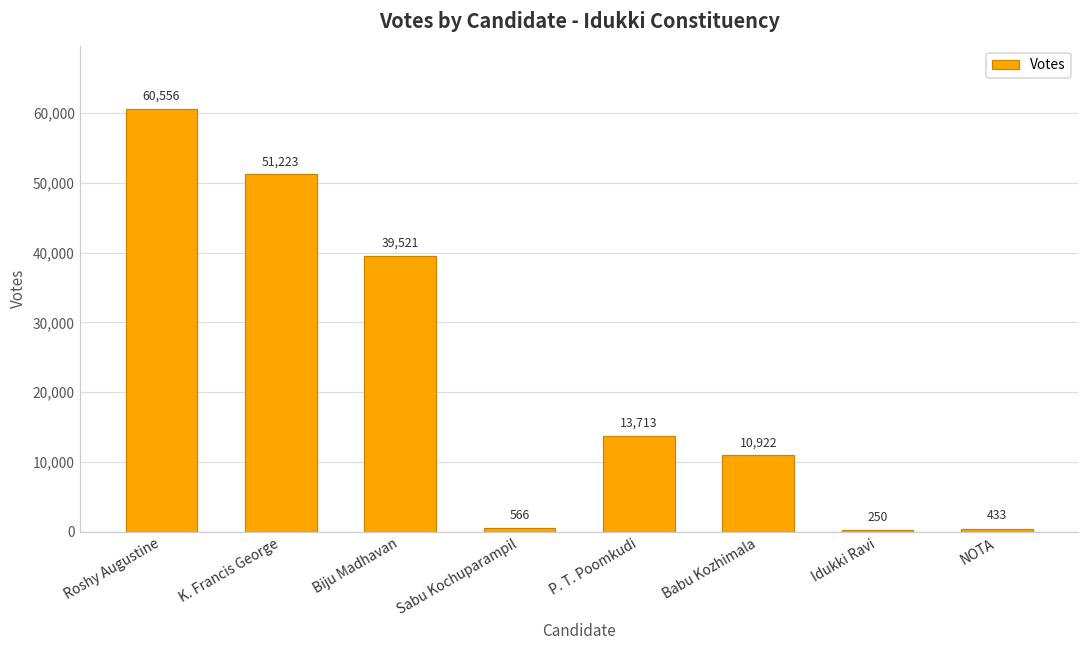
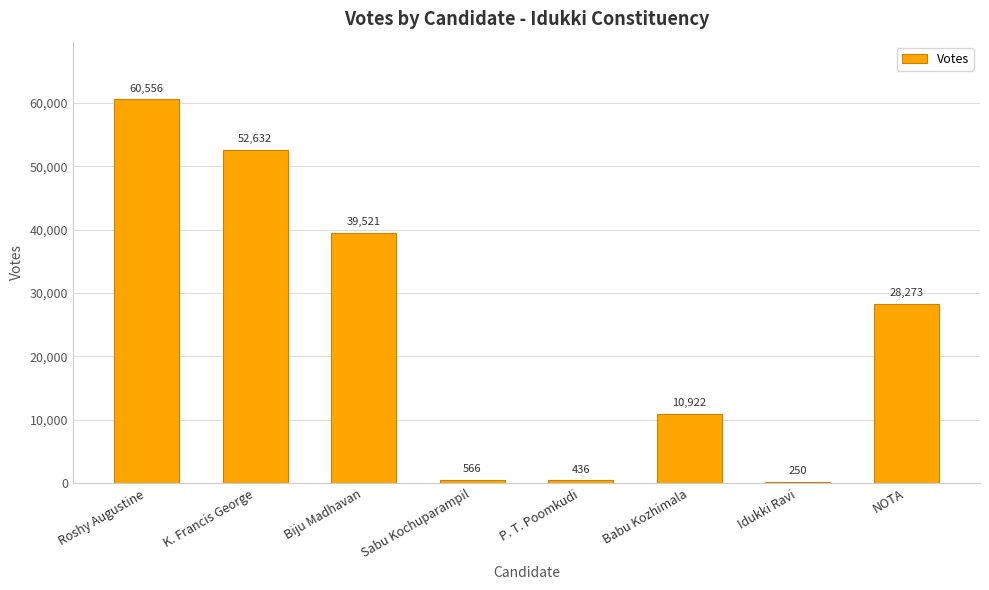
K. Francis George: 51,223 -> 52,632
P. T. Poomkudi: 13,713 -> 436
NOTA: 433 -> 28,273
